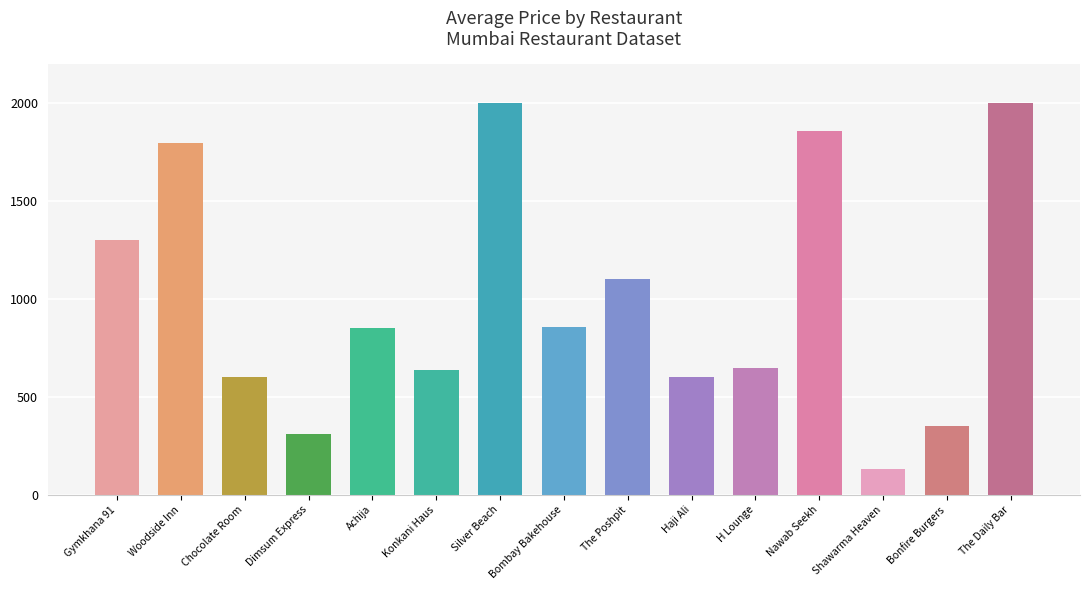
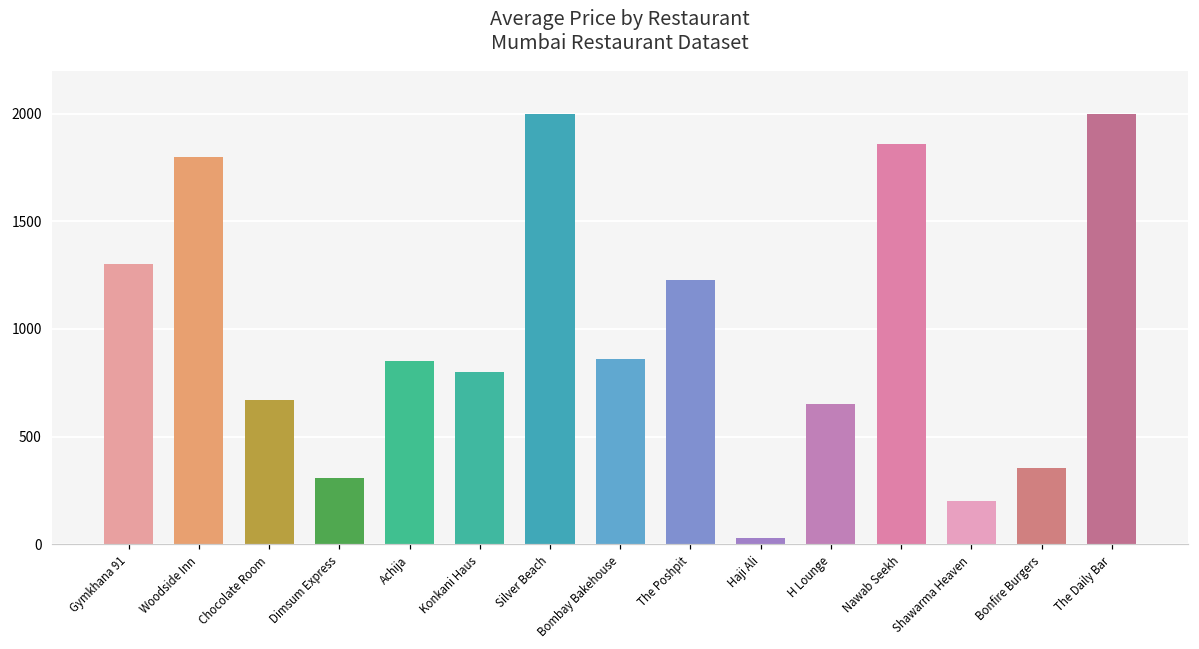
Chocolate Room: 600 -> 670
Konkani Haus: 640 -> 800
The Poshpit: 1100 -> 1230
Haji Ali: 600 -> 30
Shawarma Heaven: 130 -> 200
